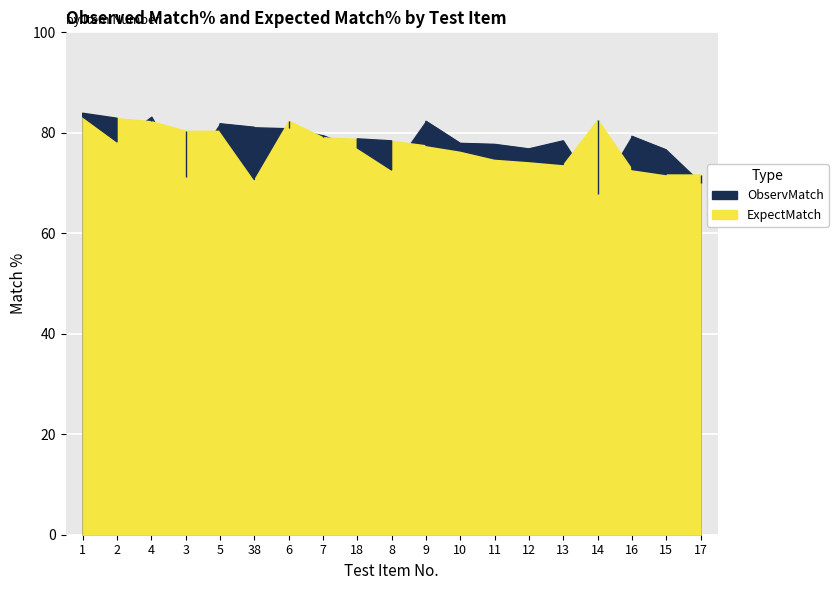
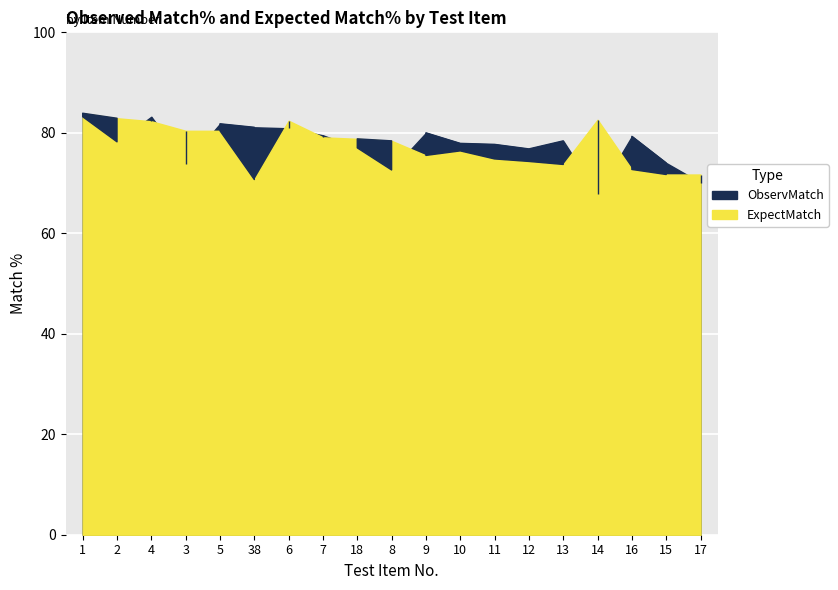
ObservMatch, 3: 71 -> 74
ObservMatch, 9: 82 -> 80
ExpectMatch, 9: 78 -> 76
ObservMatch, 15: 77 -> 74
